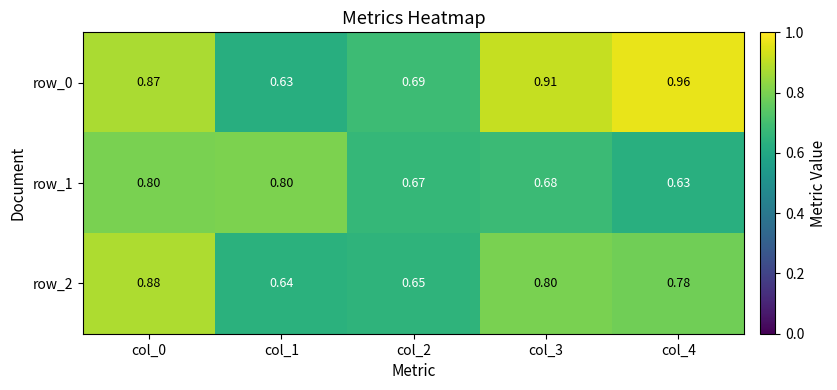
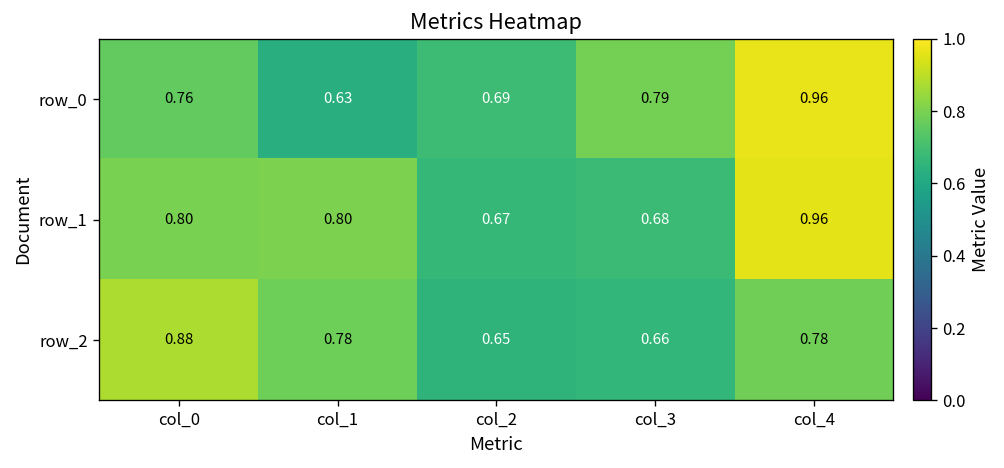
row_0, col_0: 0.87 -> 0.76
row_0, col_3: 0.91 -> 0.79
row_1, col_4: 0.63 -> 0.96
row_2, col_1: 0.64 -> 0.78
row_2, col_3: 0.80 -> 0.66
